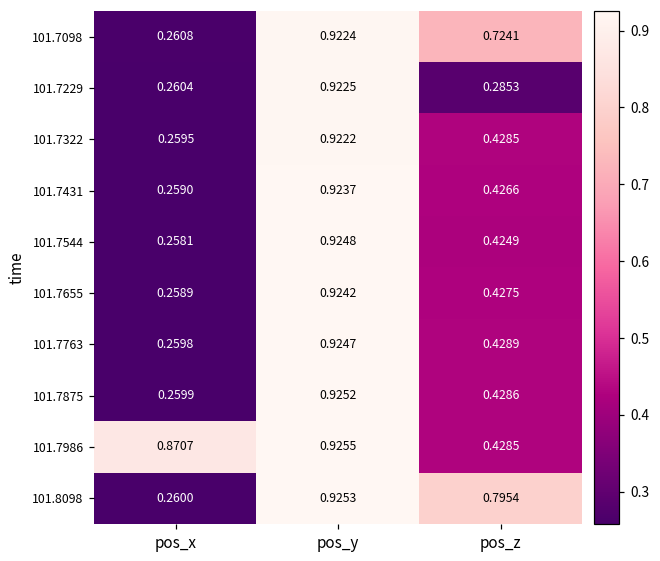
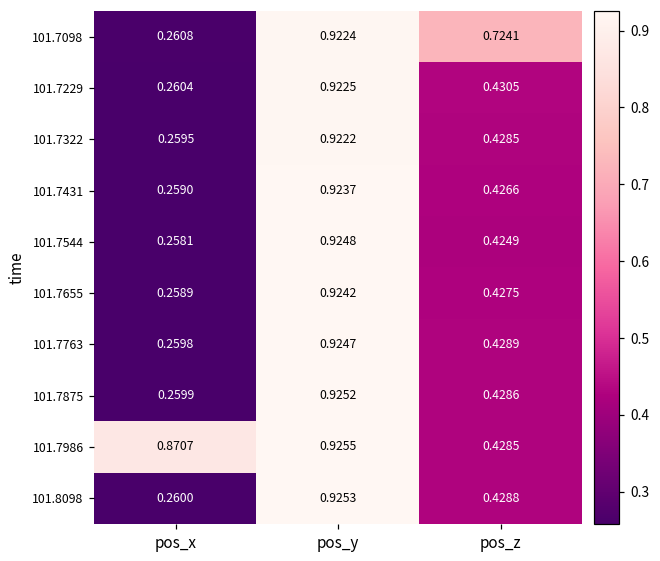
101.7229, pos_z: 0.2853 -> 0.4305
101.8098, pos_z: 0.7954 -> 0.4288
